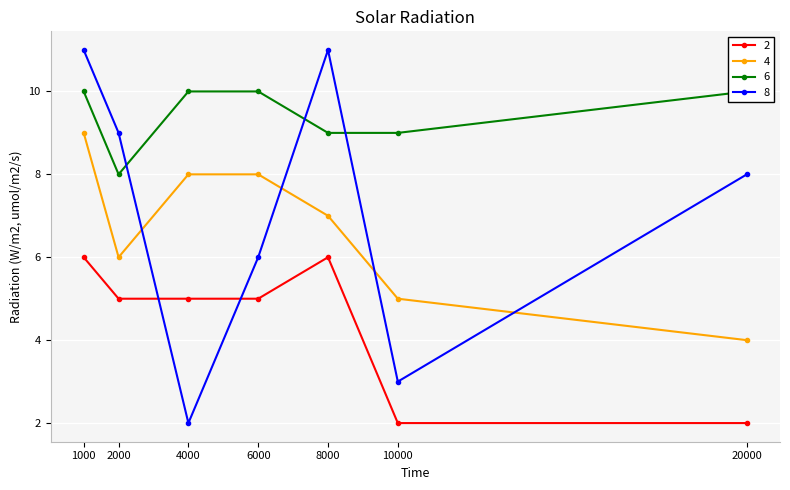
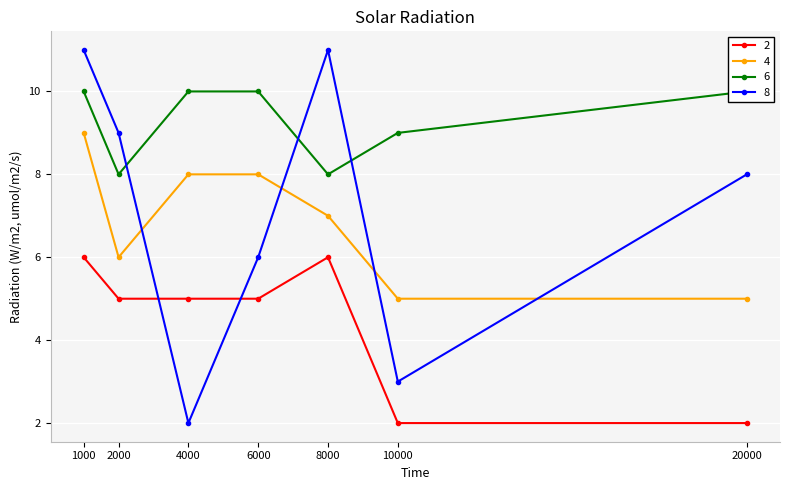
6, 8000: 9 -> 8
4, 20000: 4 -> 5
